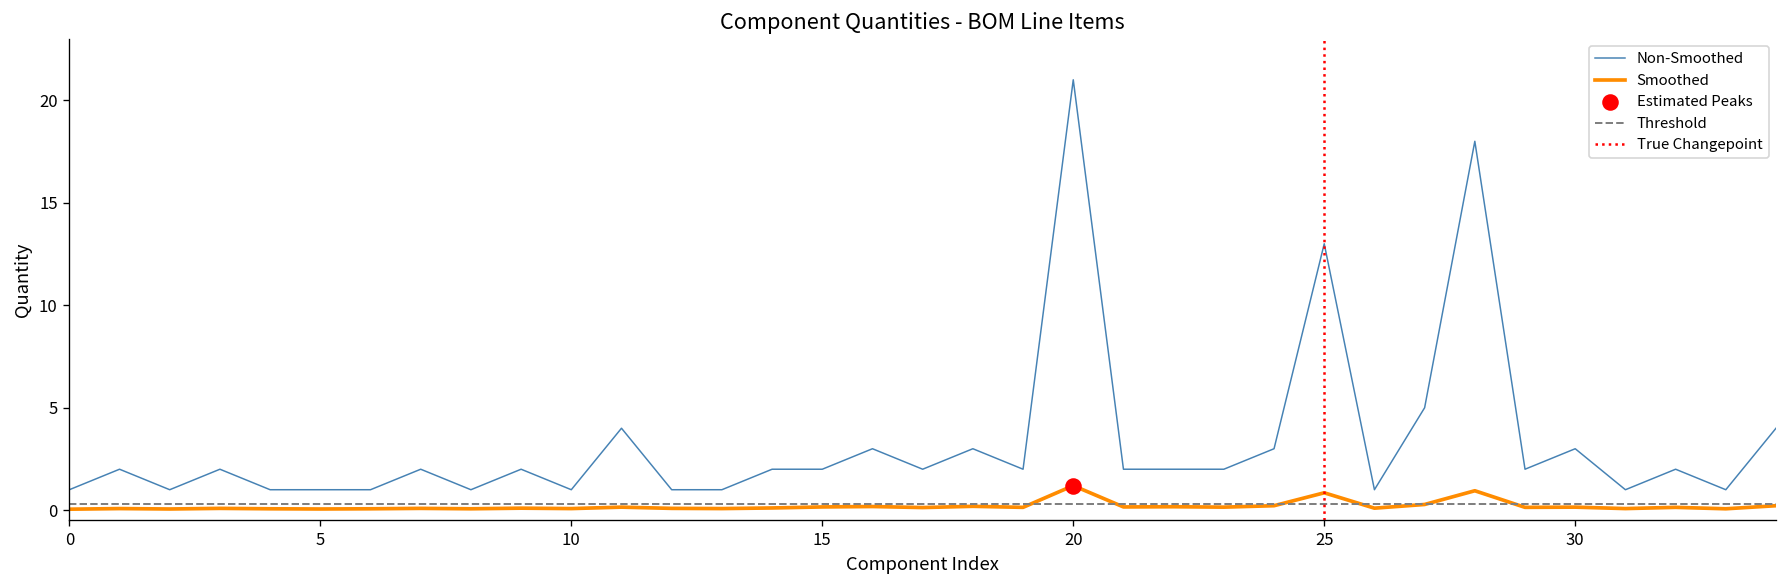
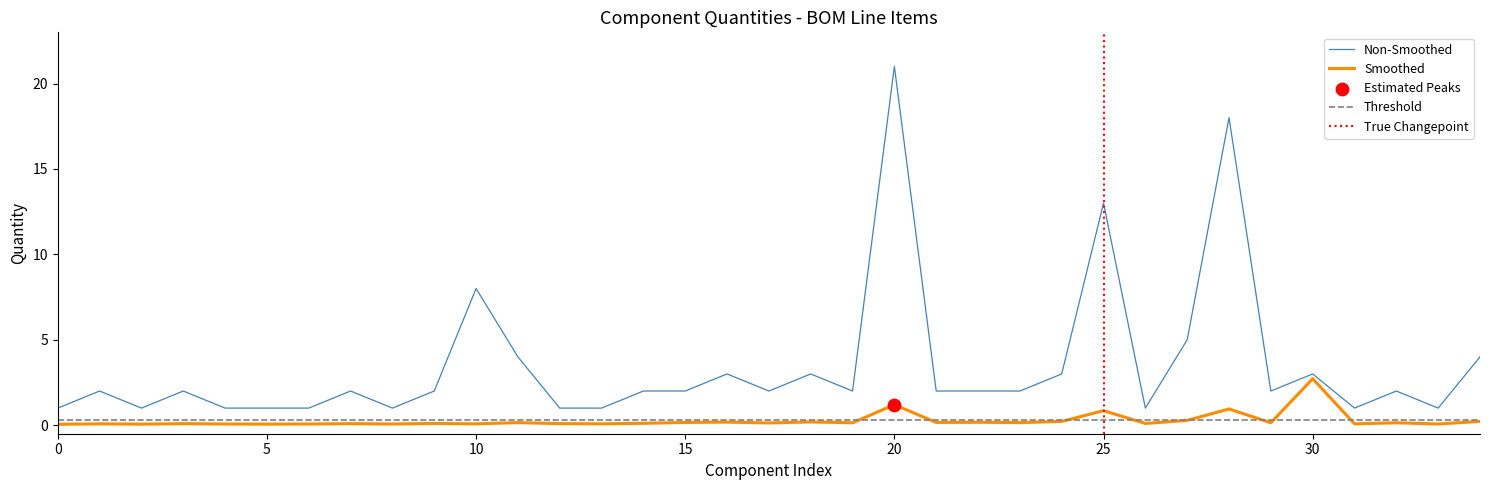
Non-Smoothed, 10: 1 -> 8
Smoothed, 30: 0.2 -> 2.7
